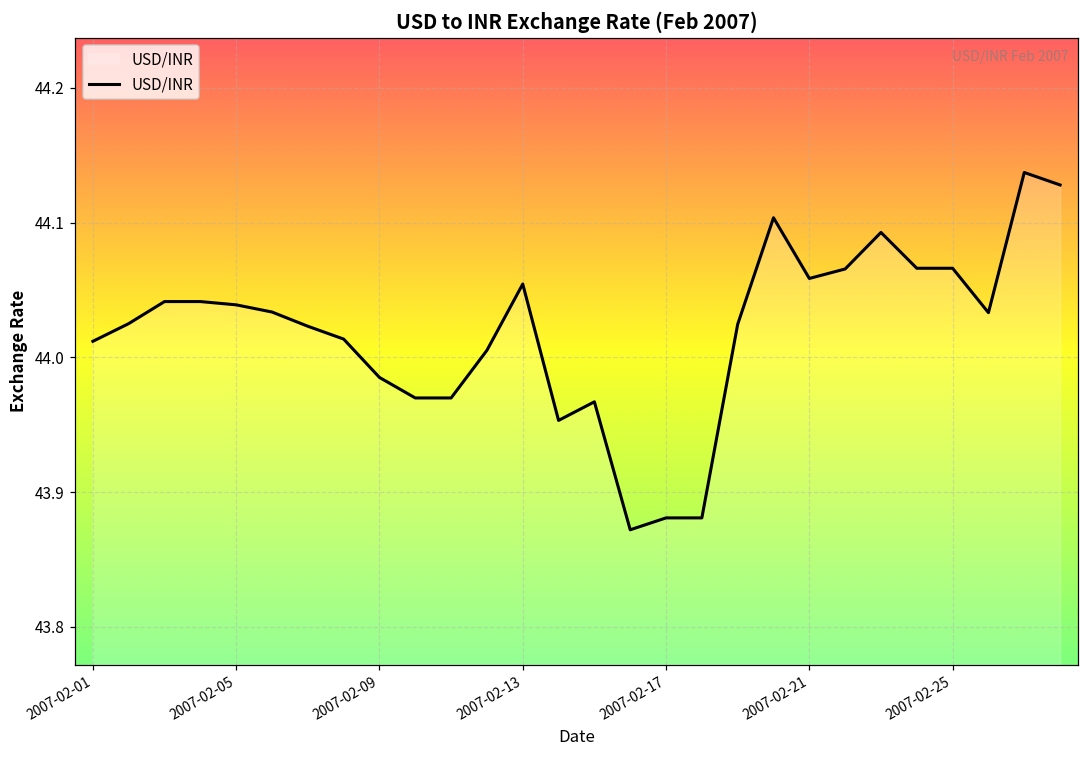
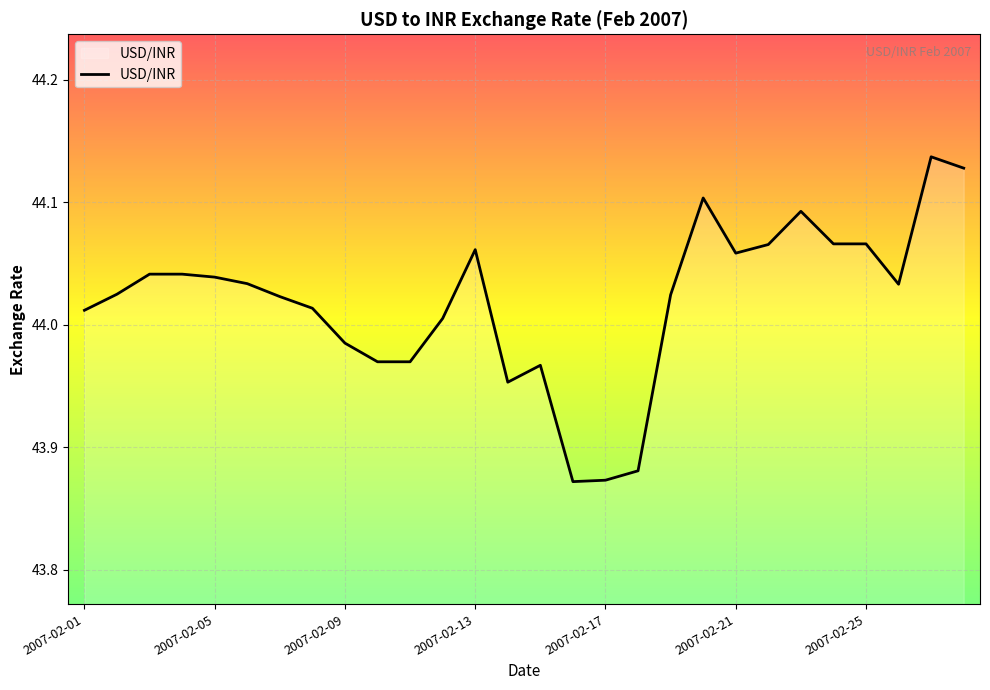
2007-02-13: 44.054 -> 44.061
2007-02-17: 43.881 -> 43.873
